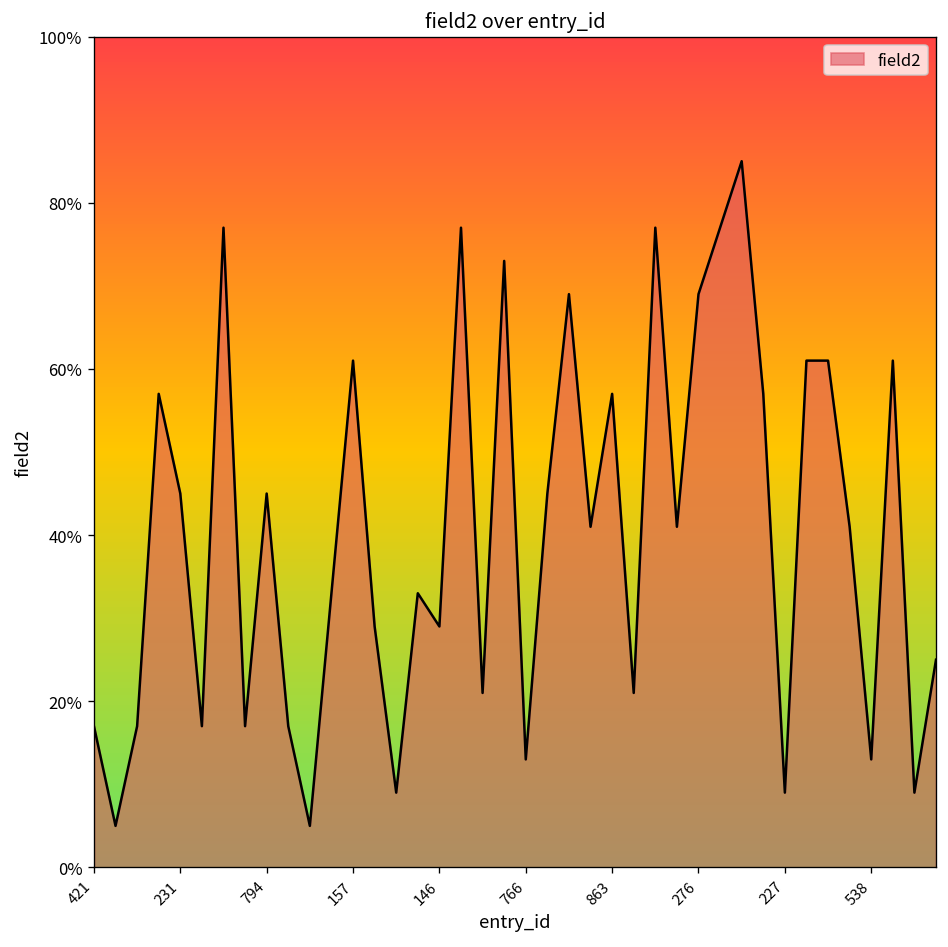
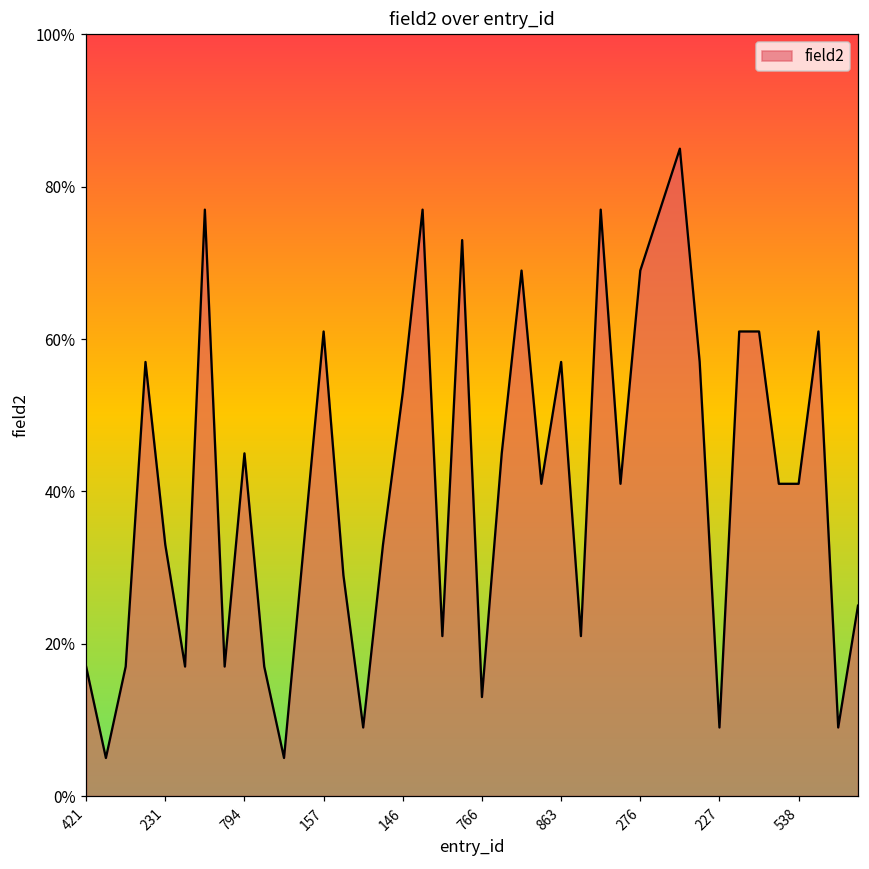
231: 45% -> 33%
146: 29% -> 53%
538: 13% -> 41%
